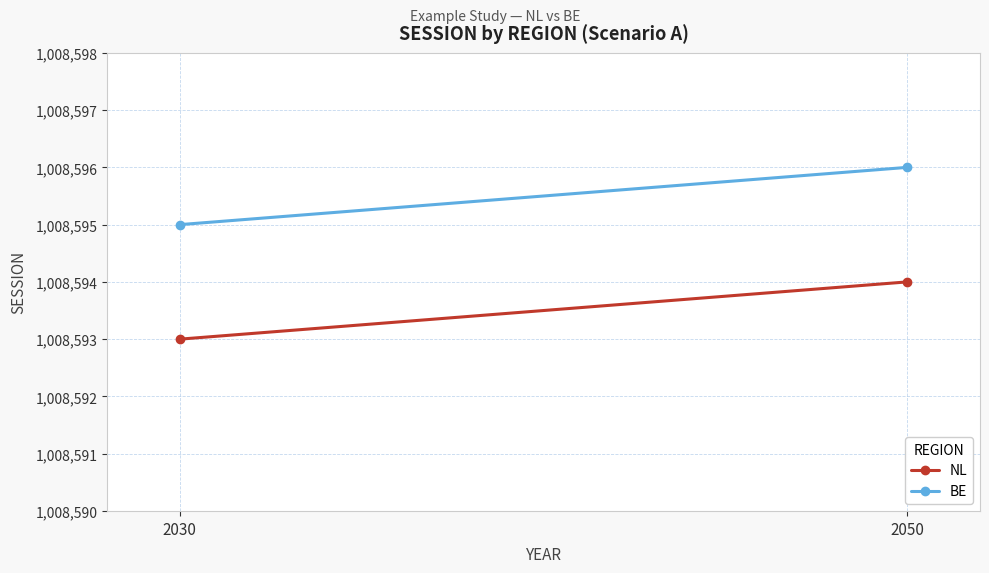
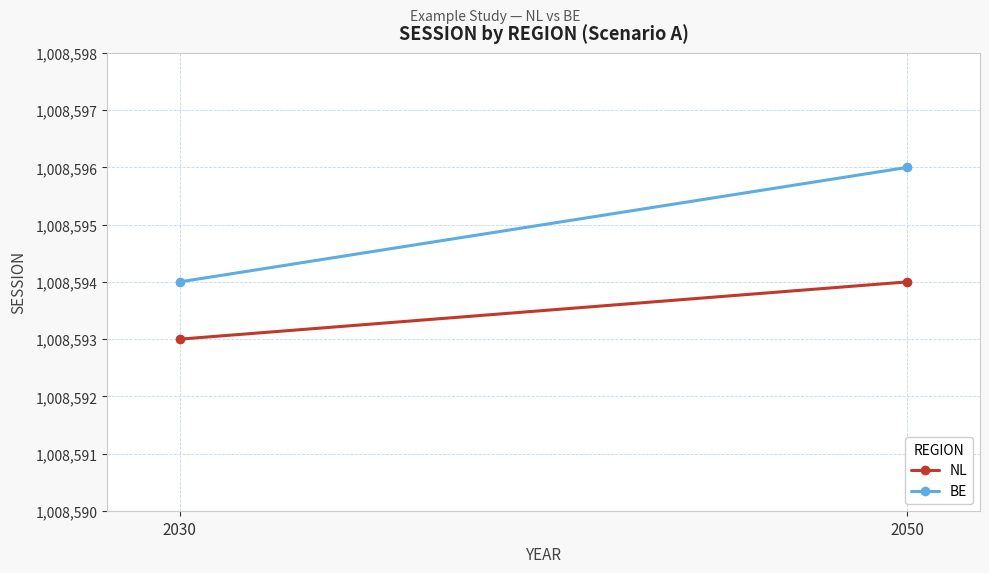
BE, 2030: 1,008,595 -> 1,008,594
